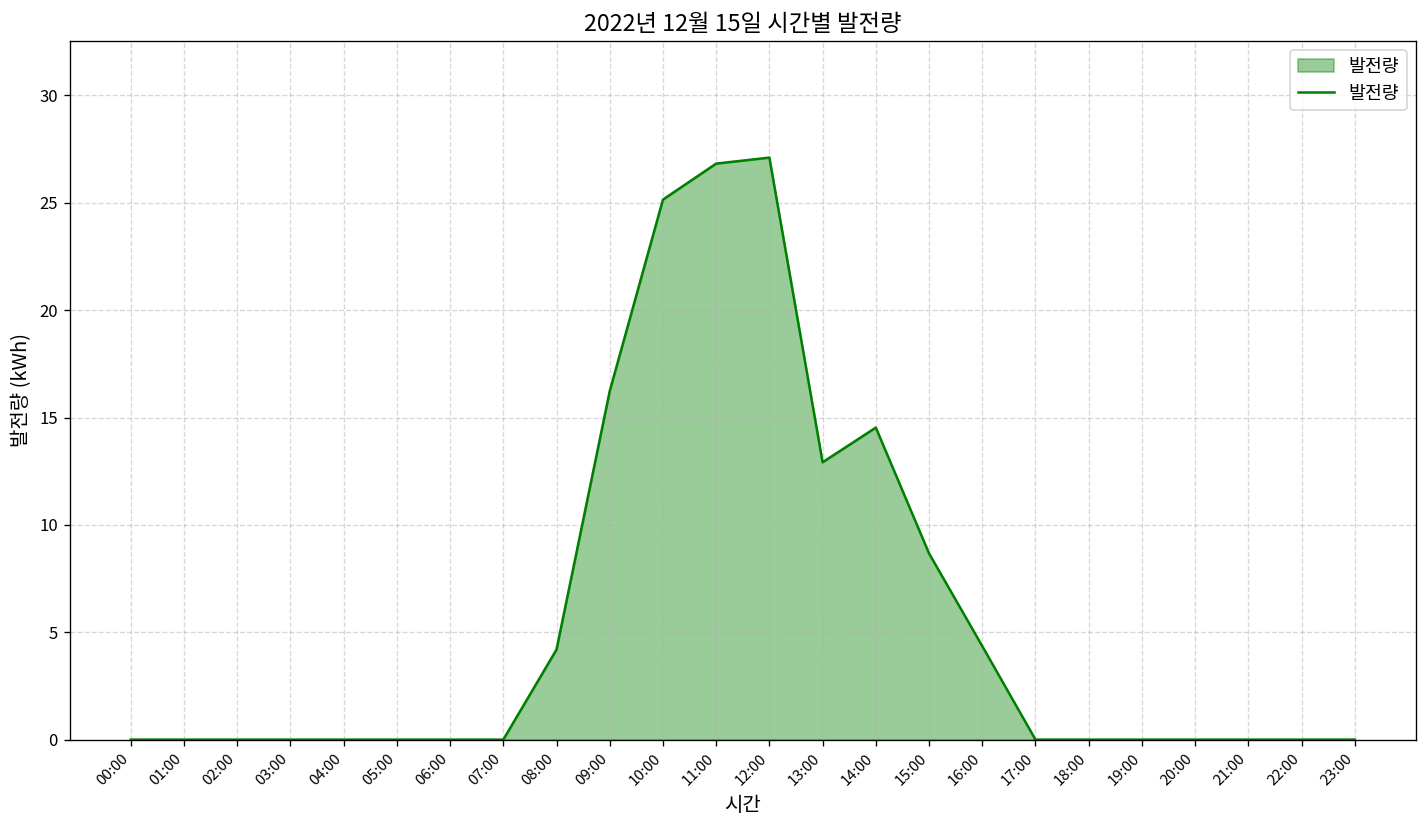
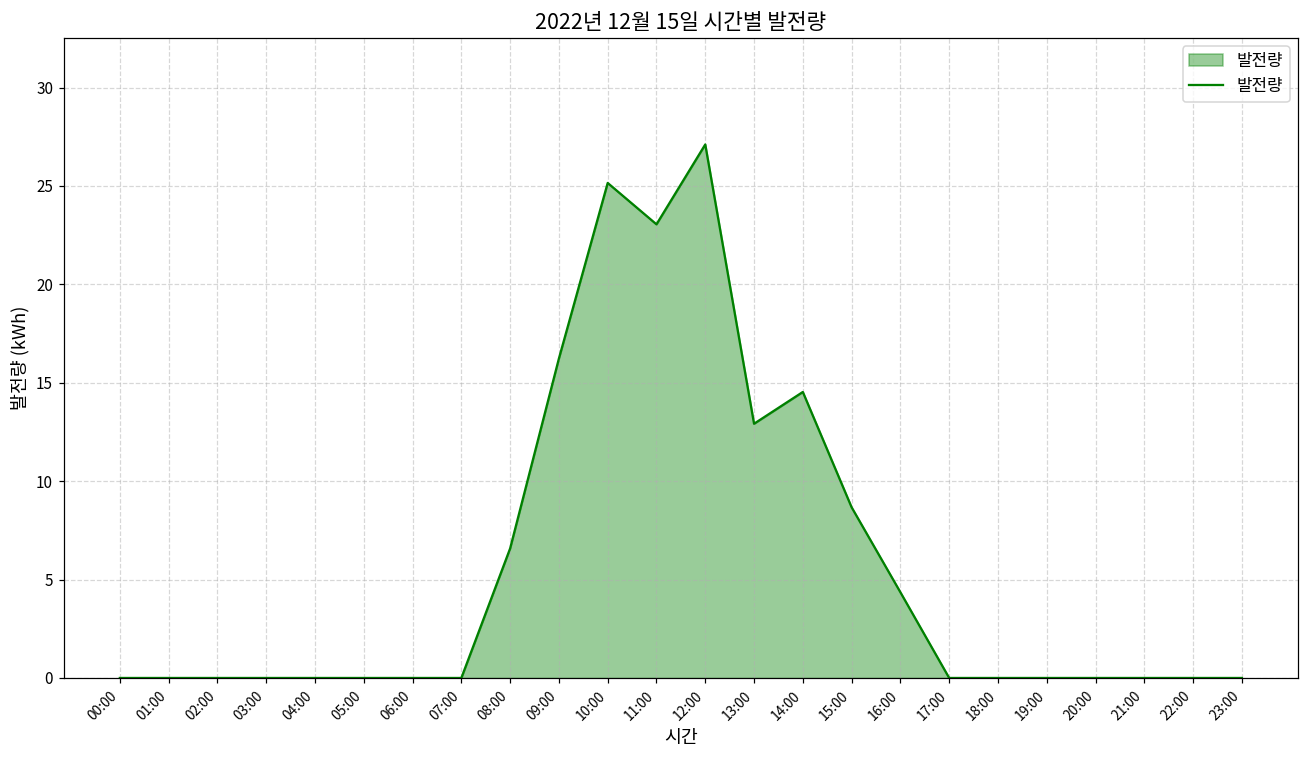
08:00: 4.2 -> 6.6
11:00: 26.8 -> 23.0
